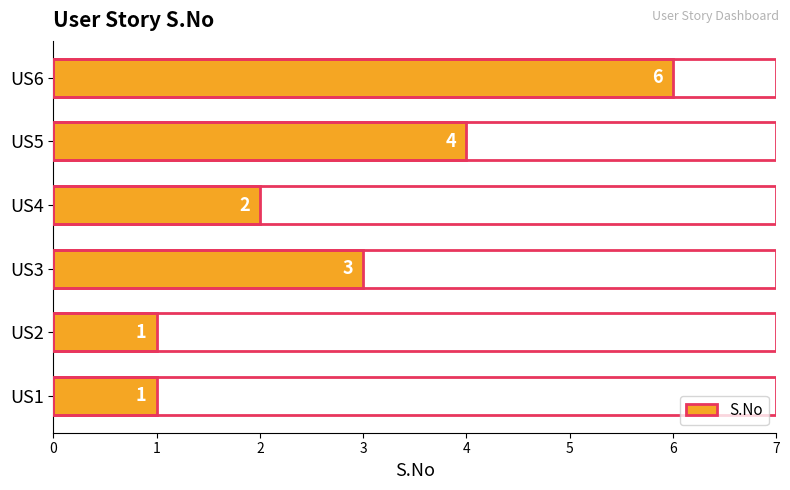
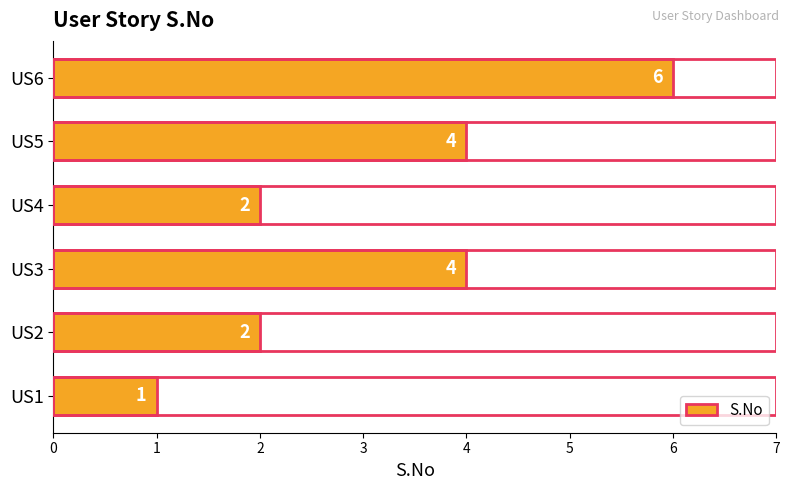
US3: 3 -> 4
US2: 1 -> 2
